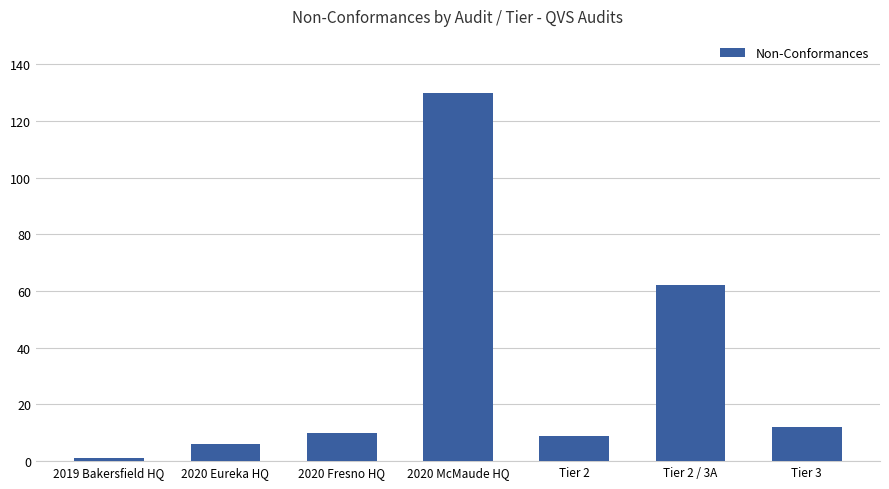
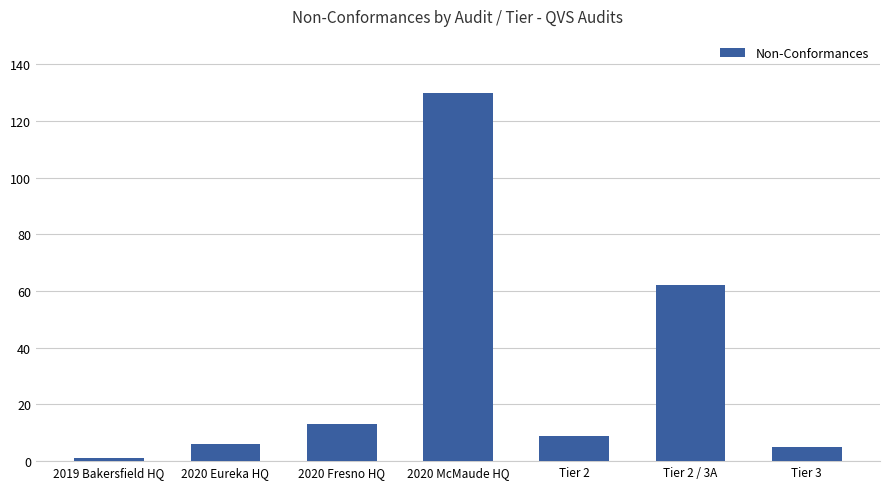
2020 Fresno HQ: 10 -> 13
Tier 3: 12 -> 5
